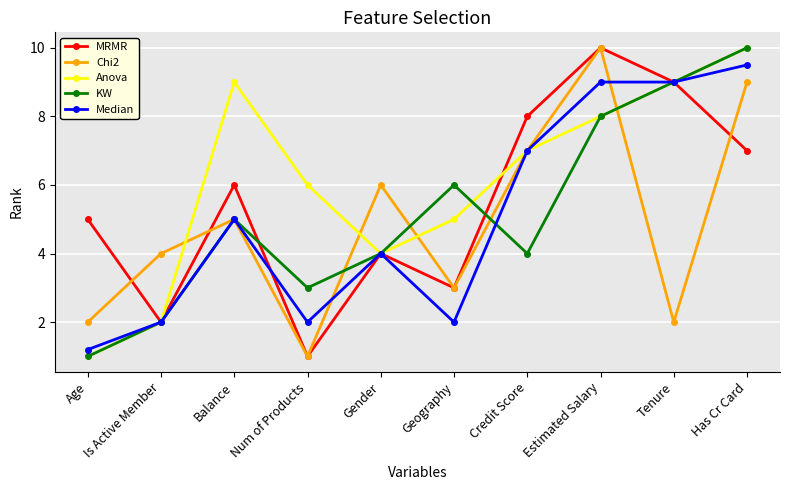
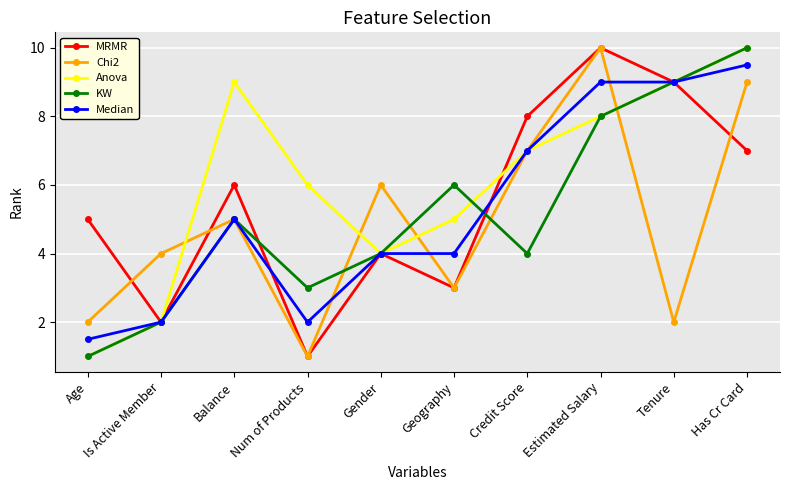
Median, Age: 1.2 -> 1.5
Median, Geography: 2 -> 4
